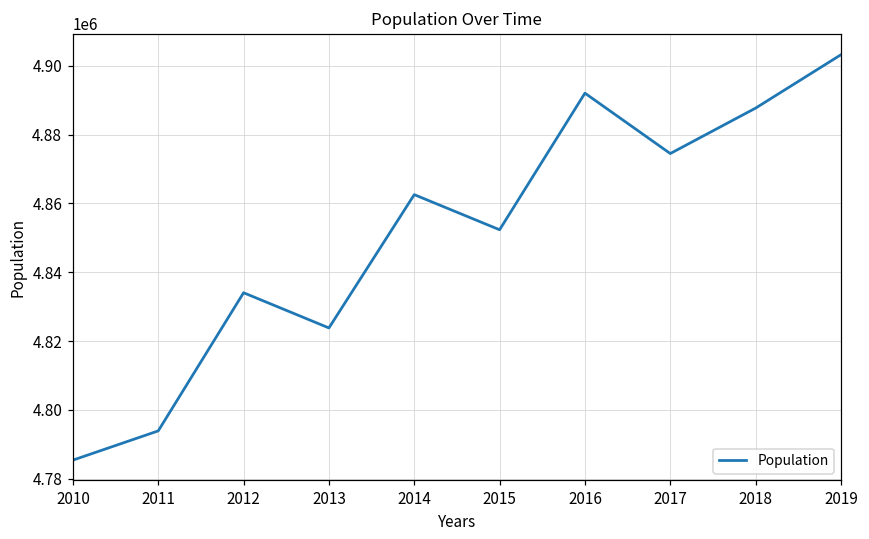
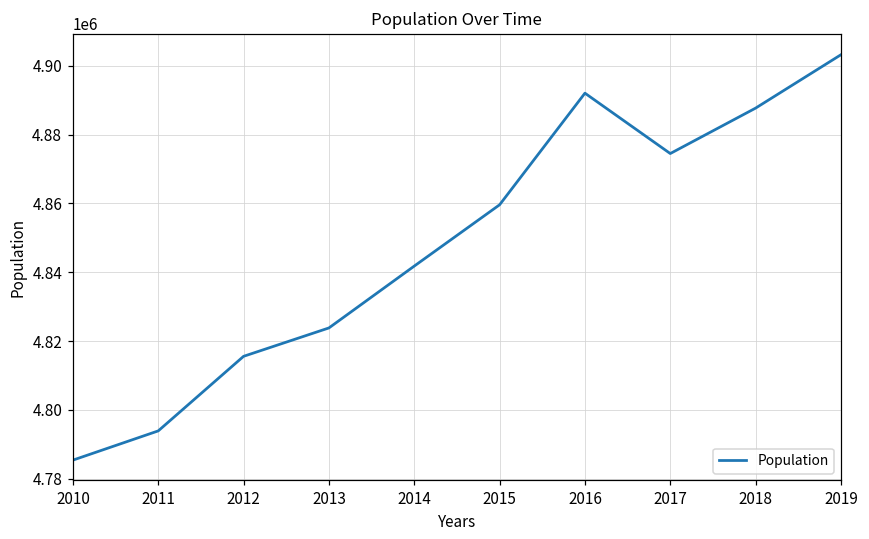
2012: 4834000 -> 4816000
2014: 4863000 -> 4842000
2015: 4852000 -> 4860000
